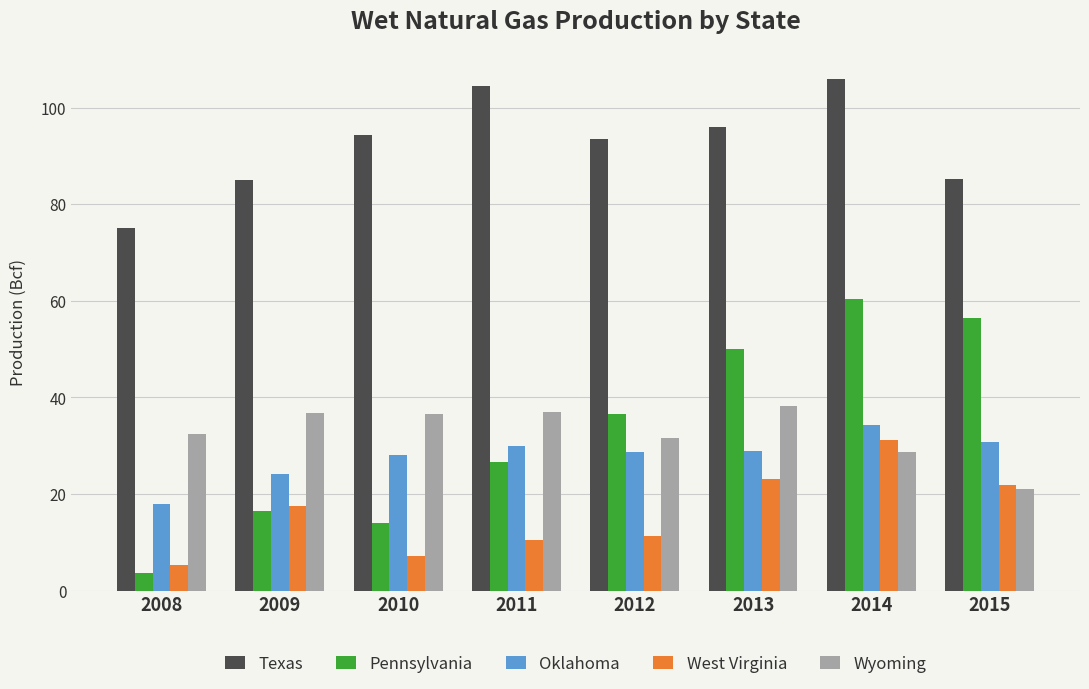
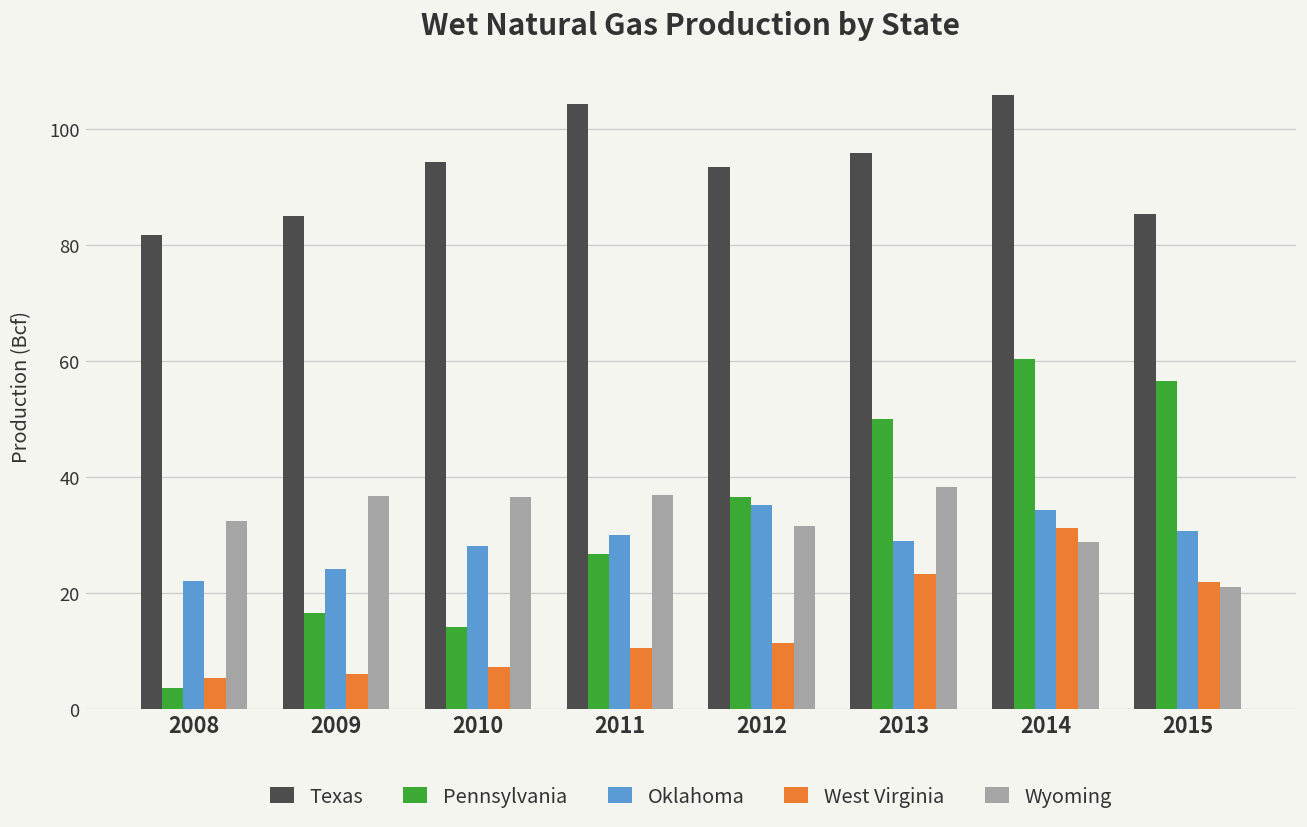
Texas, 2008: 75 -> 82
Oklahoma, 2008: 18 -> 22
West Virginia, 2009: 17 -> 6
Oklahoma, 2012: 29 -> 35
